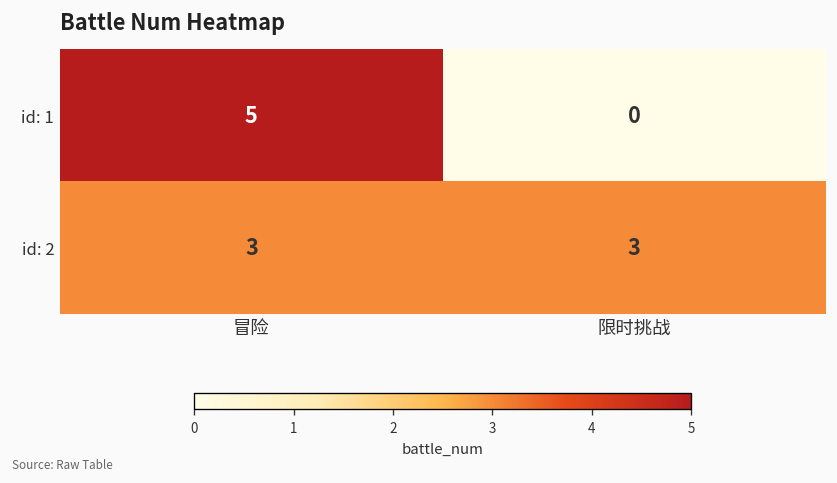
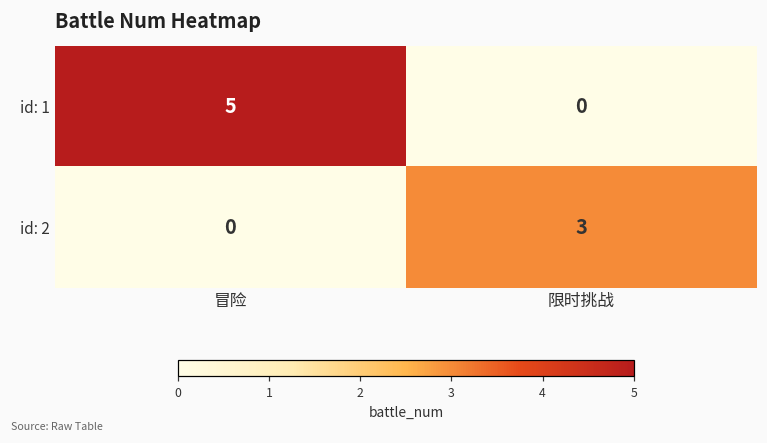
id: 2, 冒险: 3 -> 0
